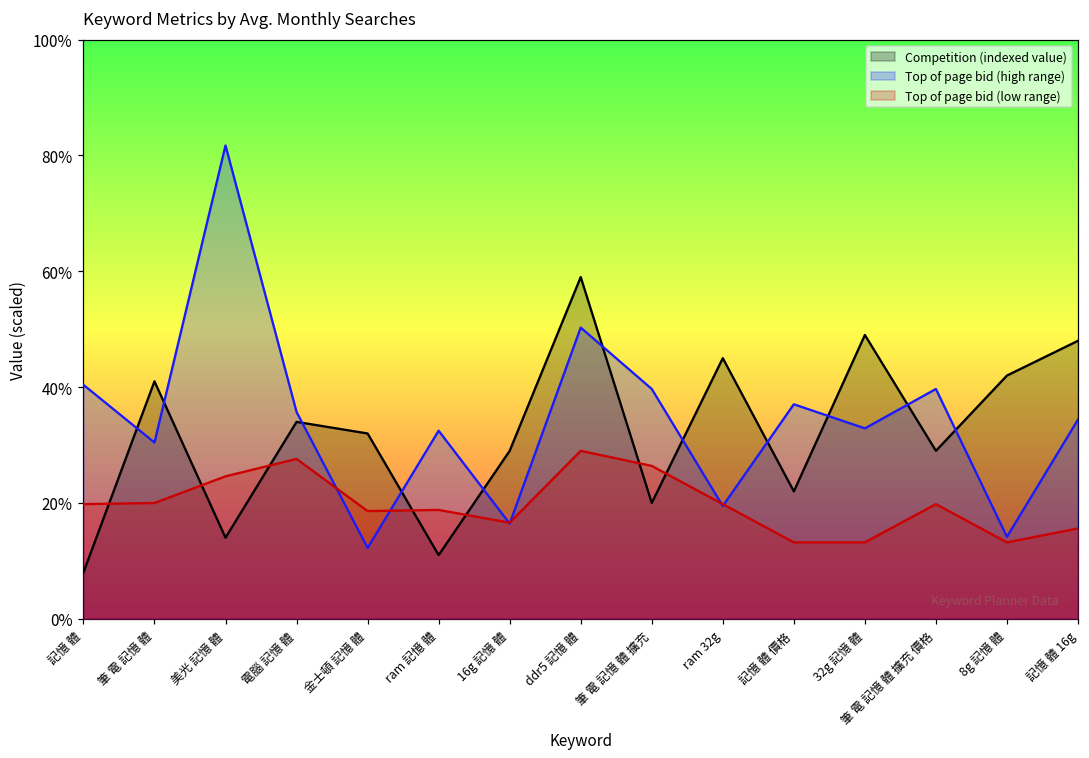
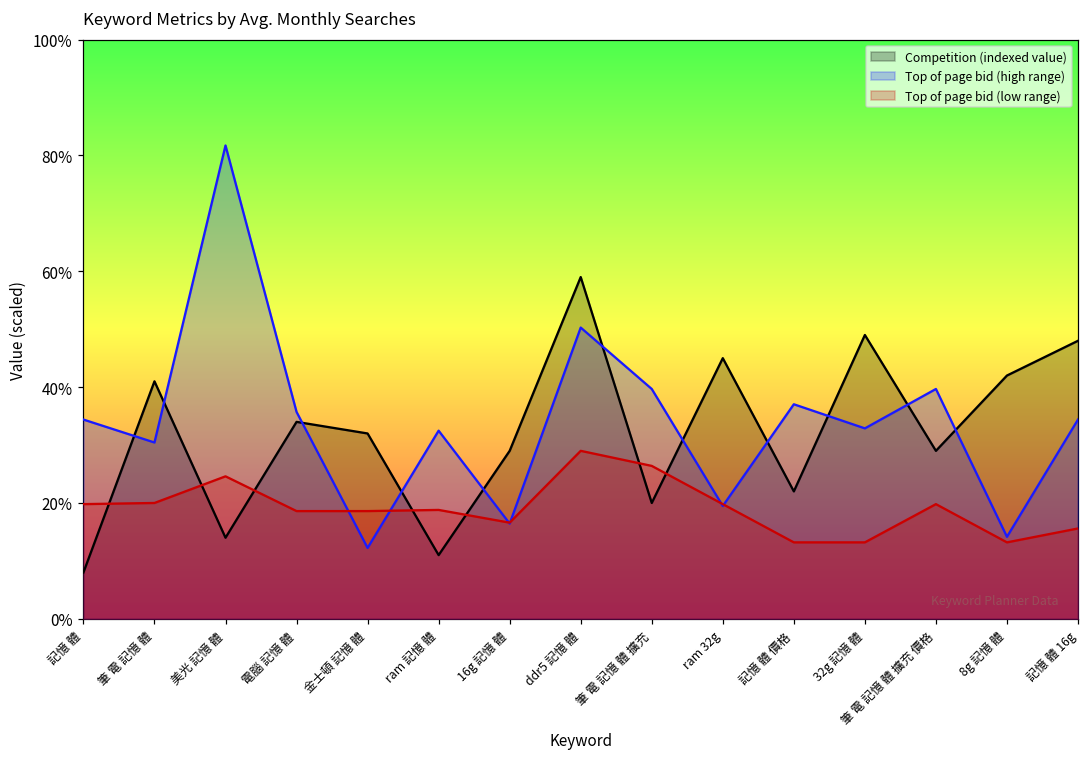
Top of page bid (high range), 記憶 體: 40% -> 34%
Top of page bid (low range), 電腦 記憶 體: 28% -> 19%
